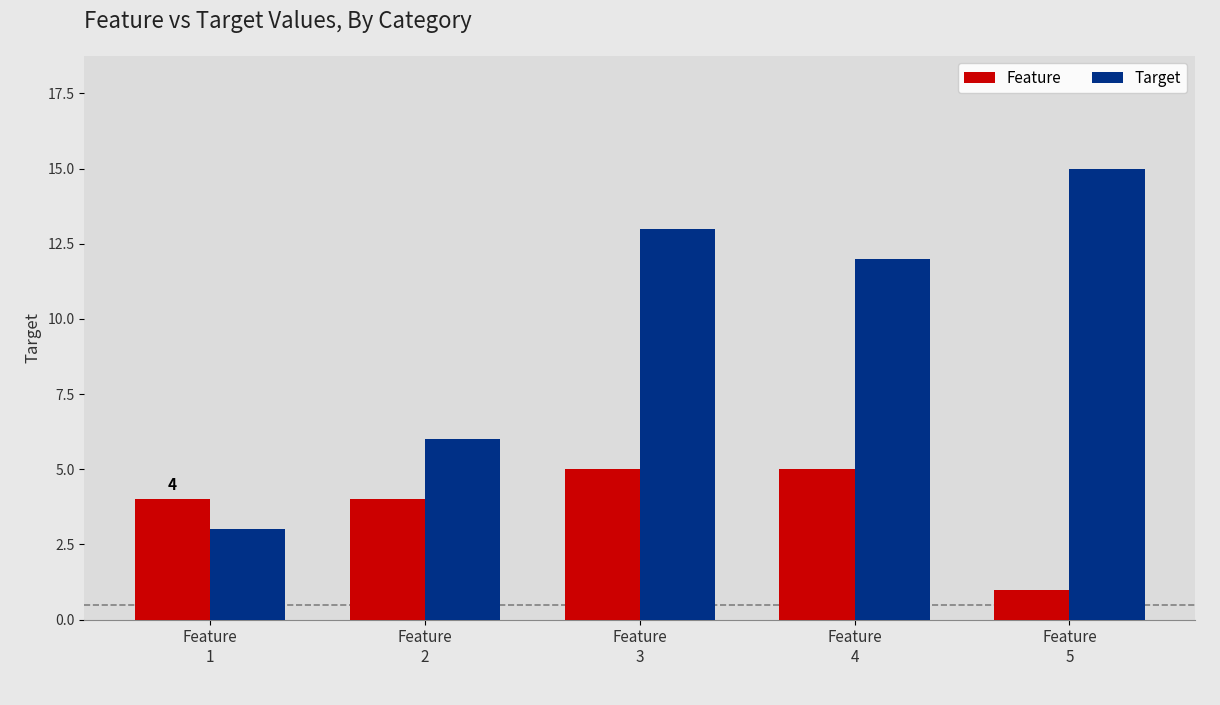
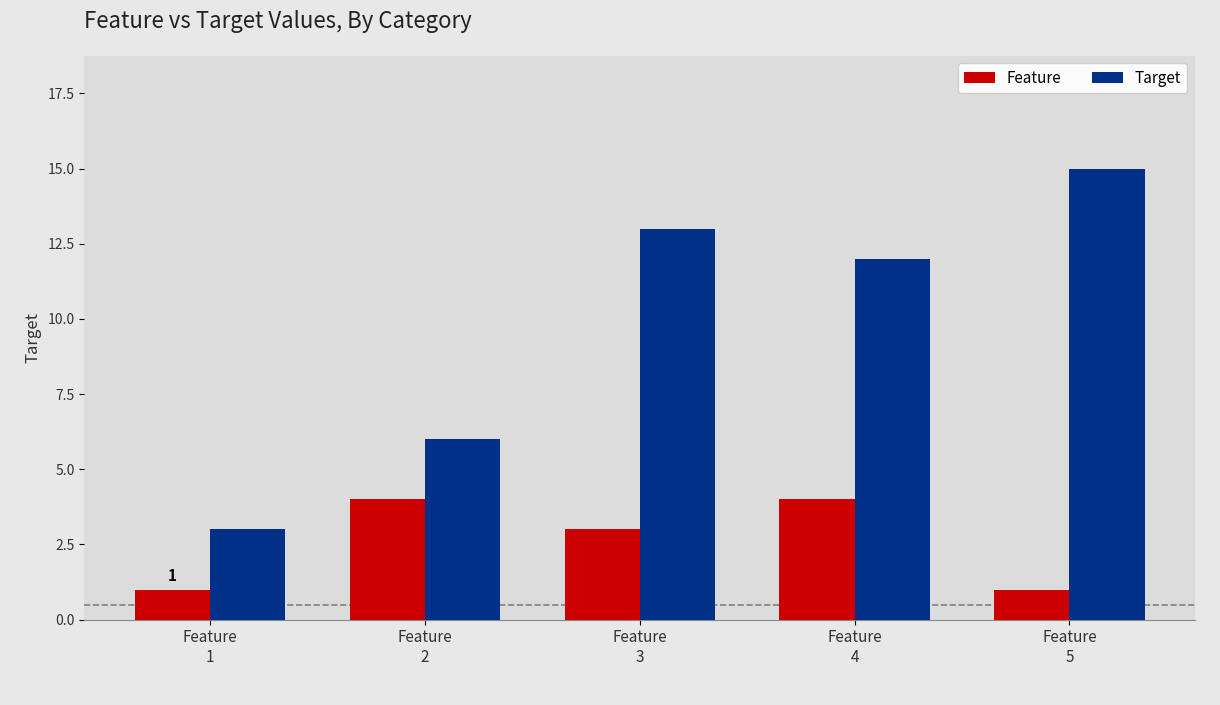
Feature, Feature 1: 4 -> 1
Feature, Feature 3: 5 -> 3
Feature, Feature 4: 5 -> 4
